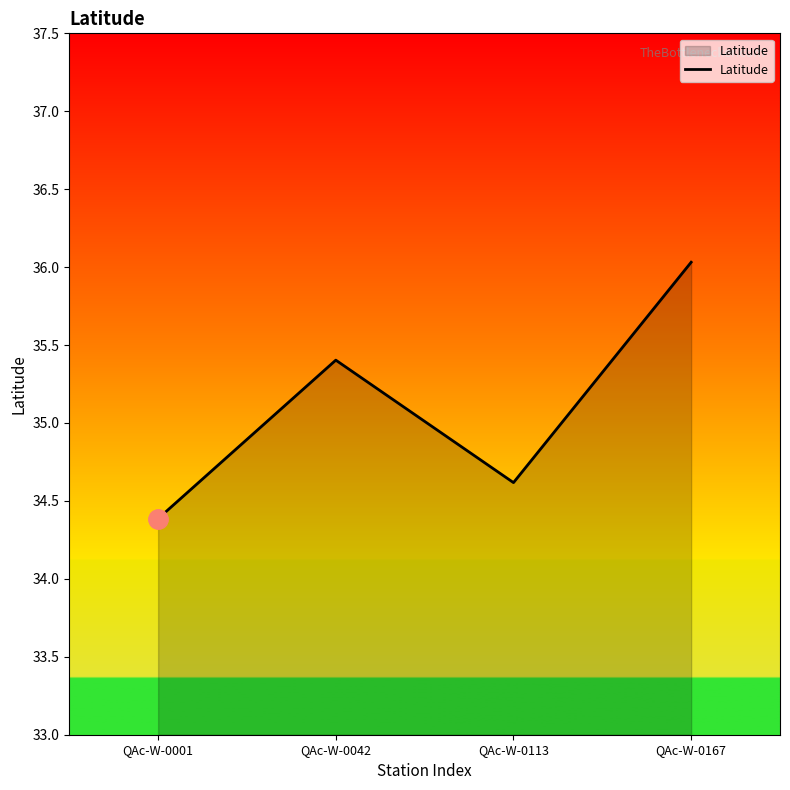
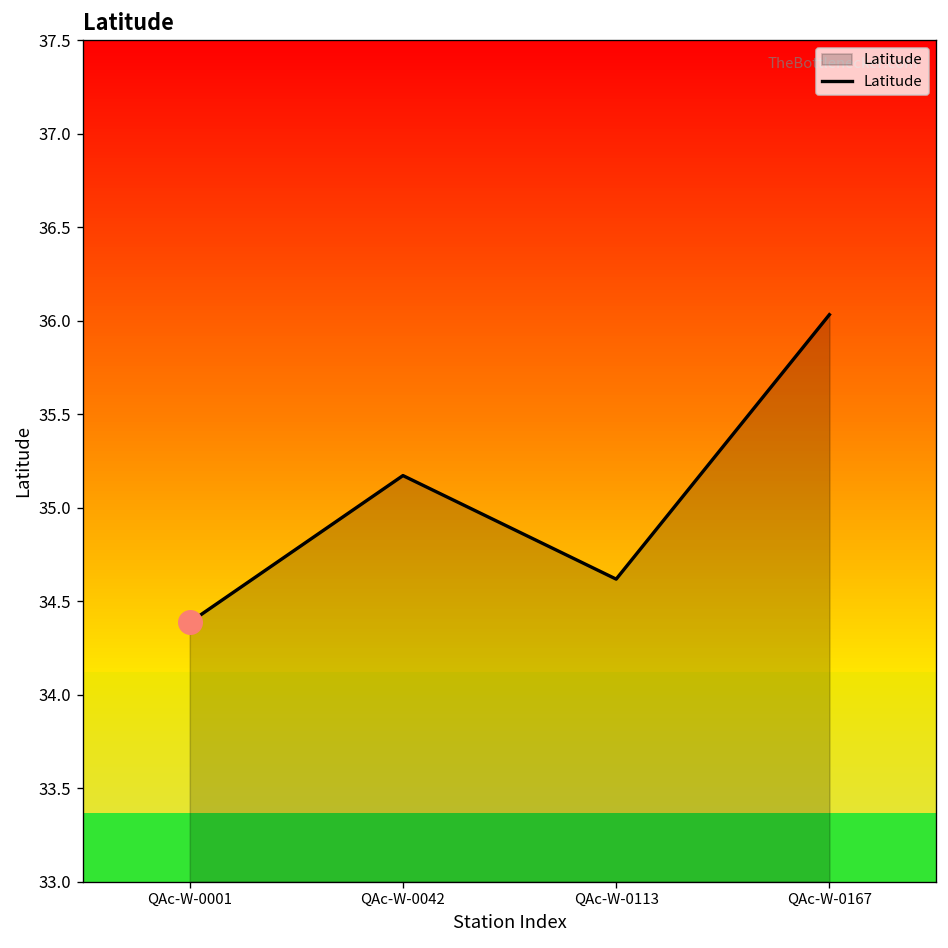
Latitude, QAc-W-0042: 35.40 -> 35.17
